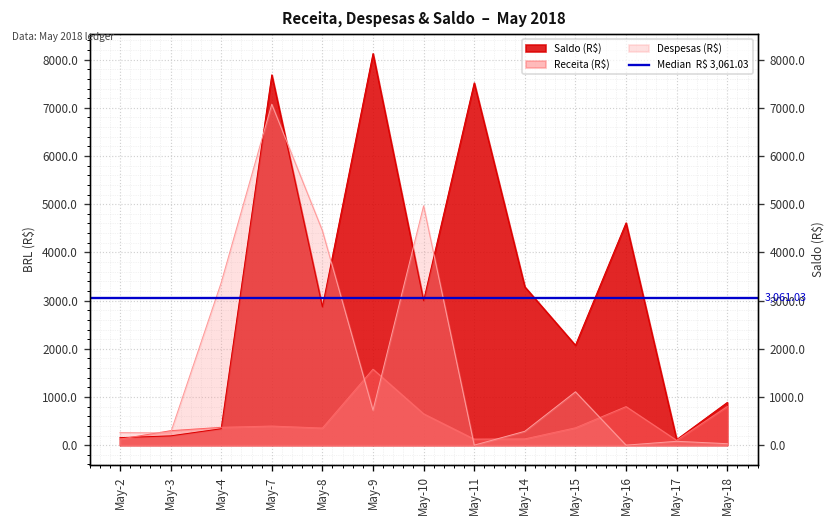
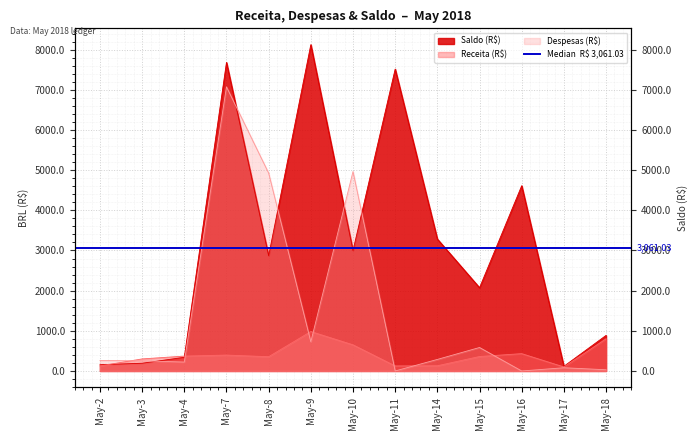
Despesas (R$), May-4: 3400 -> 200
Despesas (R$), May-8: 4500 -> 4900
Receita (R$), May-9: 1600 -> 1000
Despesas (R$), May-15: 1100 -> 600
Receita (R$), May-16: 800 -> 400
